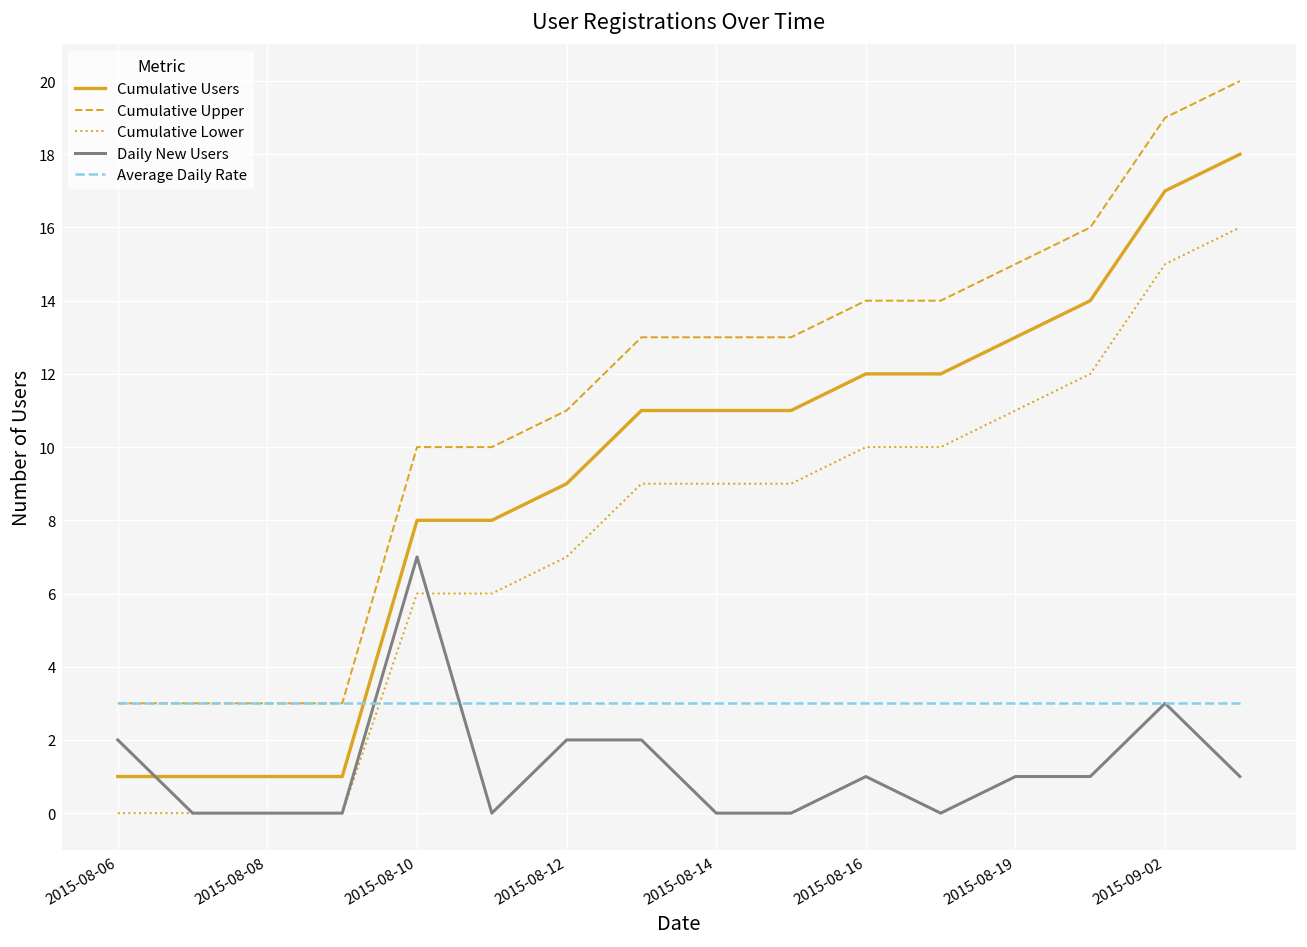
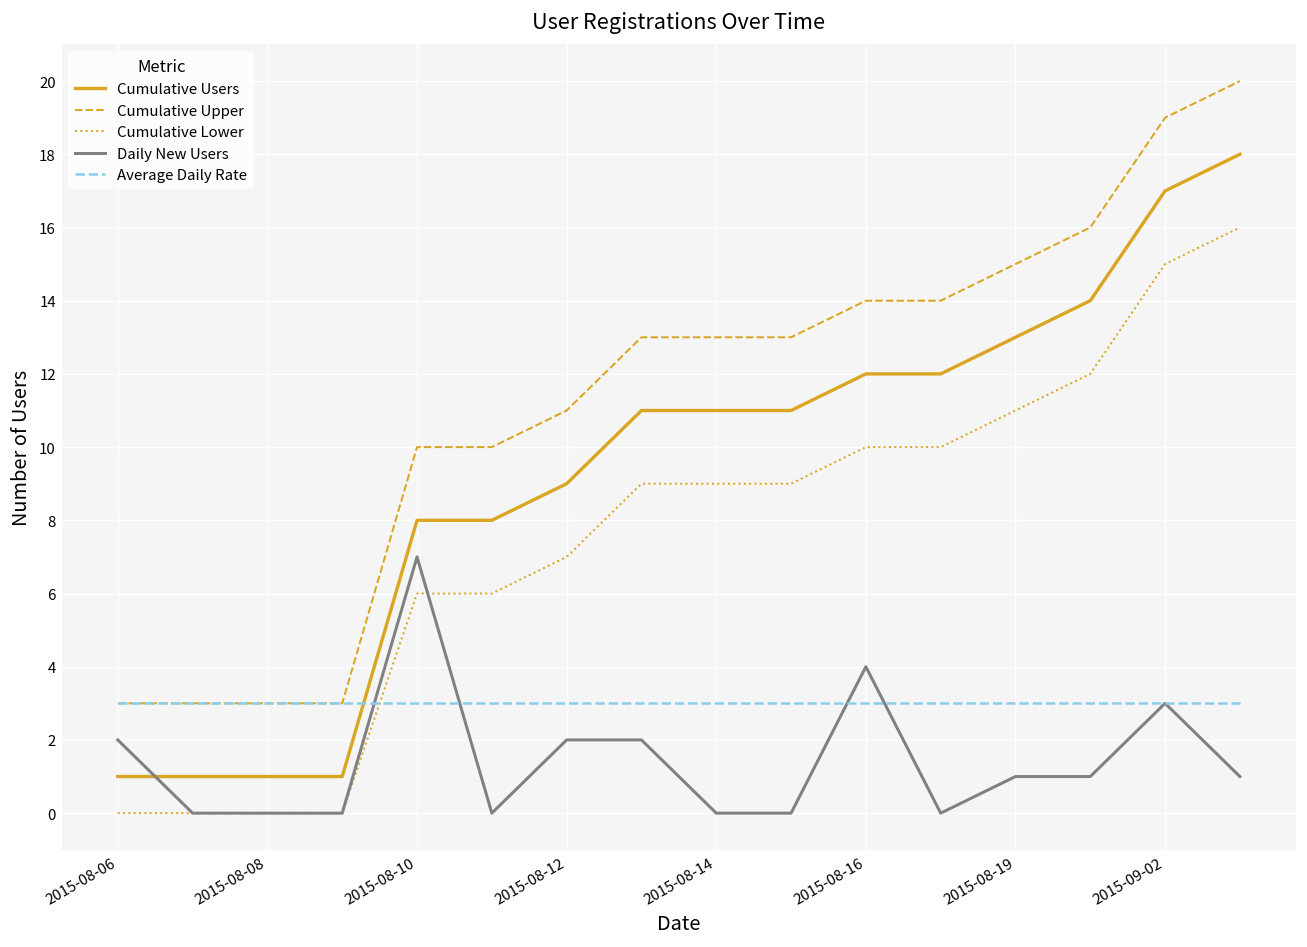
Daily New Users, 2015-08-16: 1 -> 4
